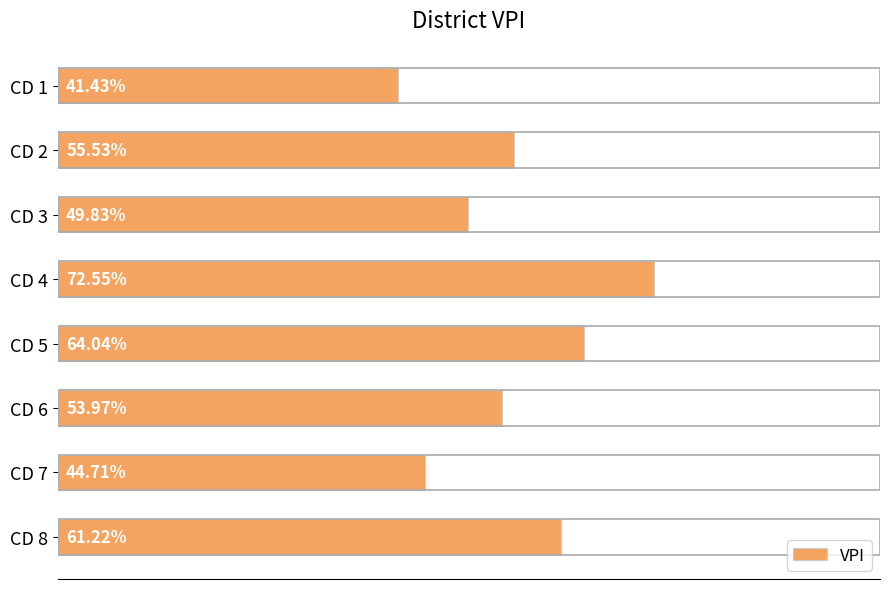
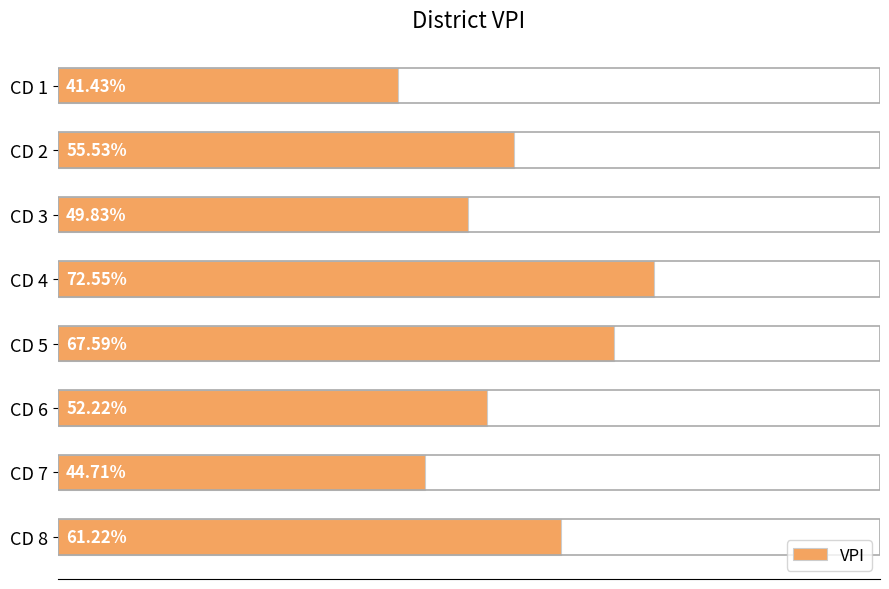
CD 5: 64.04% -> 67.59%
CD 6: 53.97% -> 52.22%
